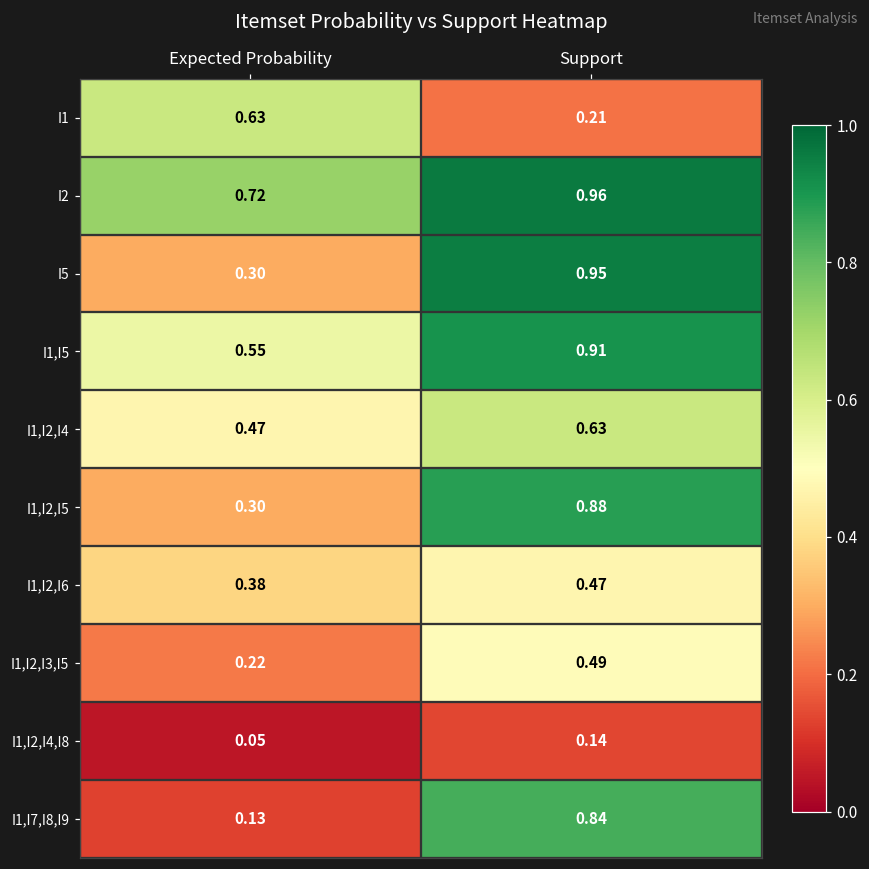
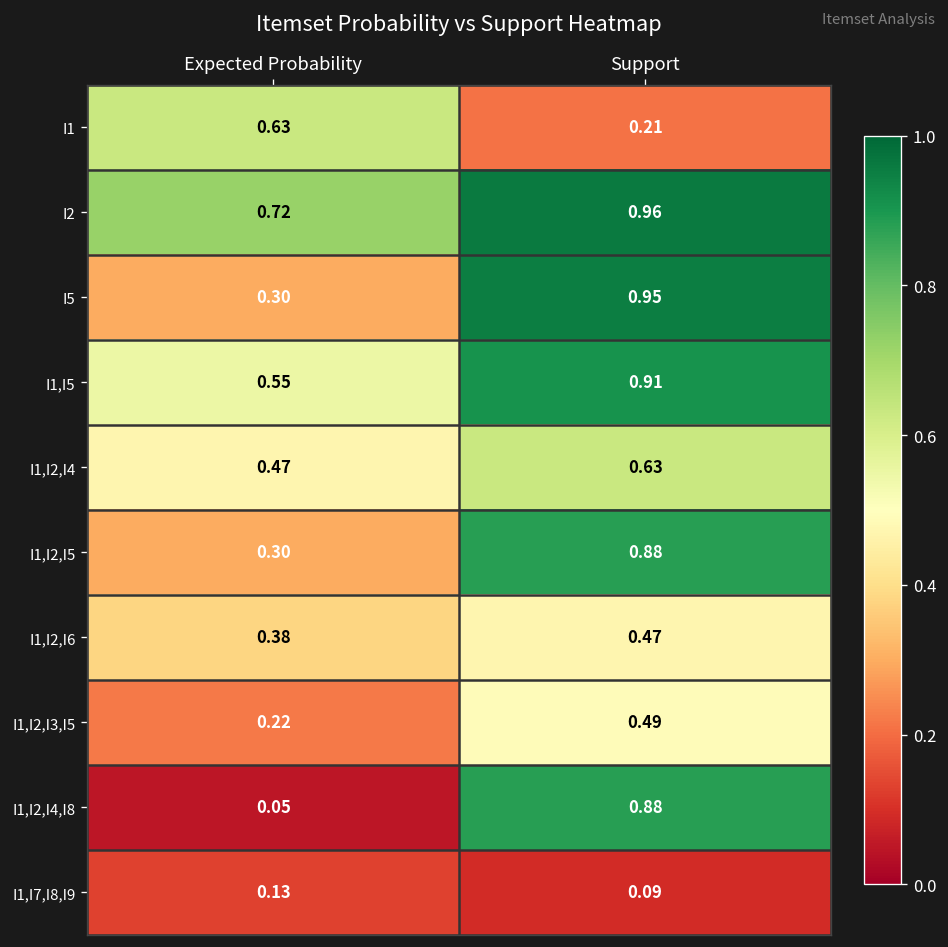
I1,I2,I4,I8, Support: 0.14 -> 0.88
I1,I7,I8,I9, Support: 0.84 -> 0.09
